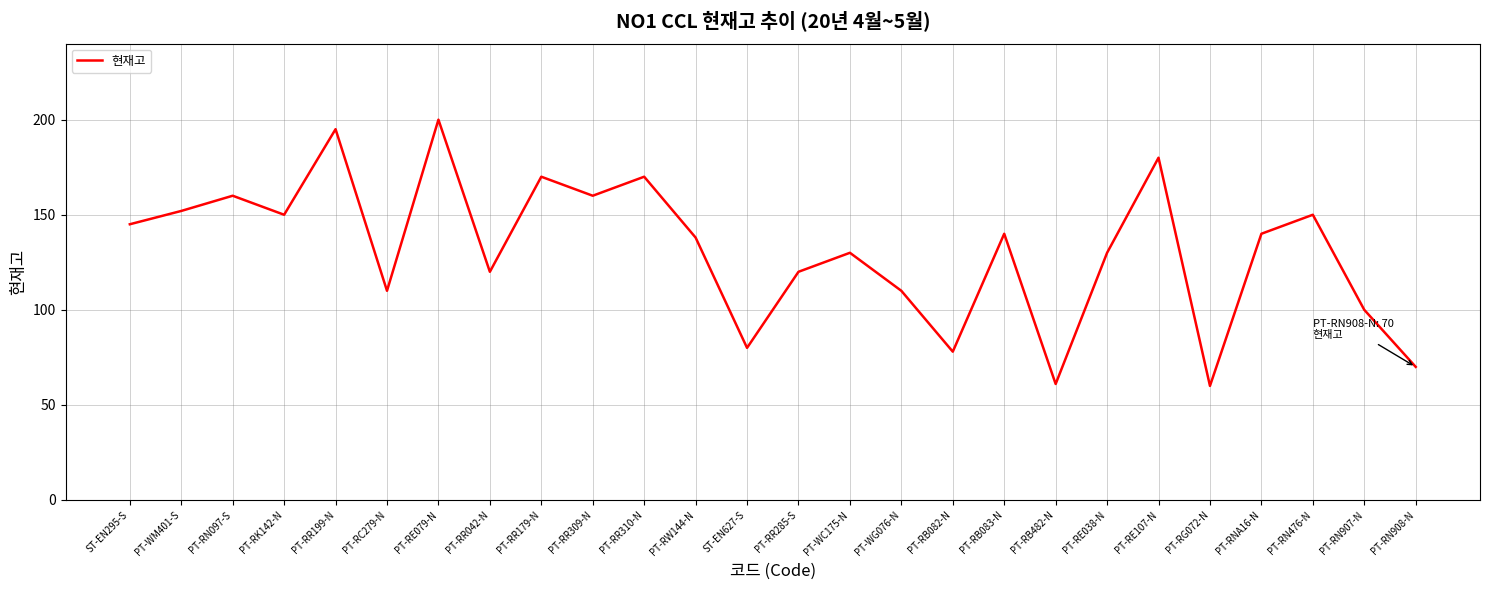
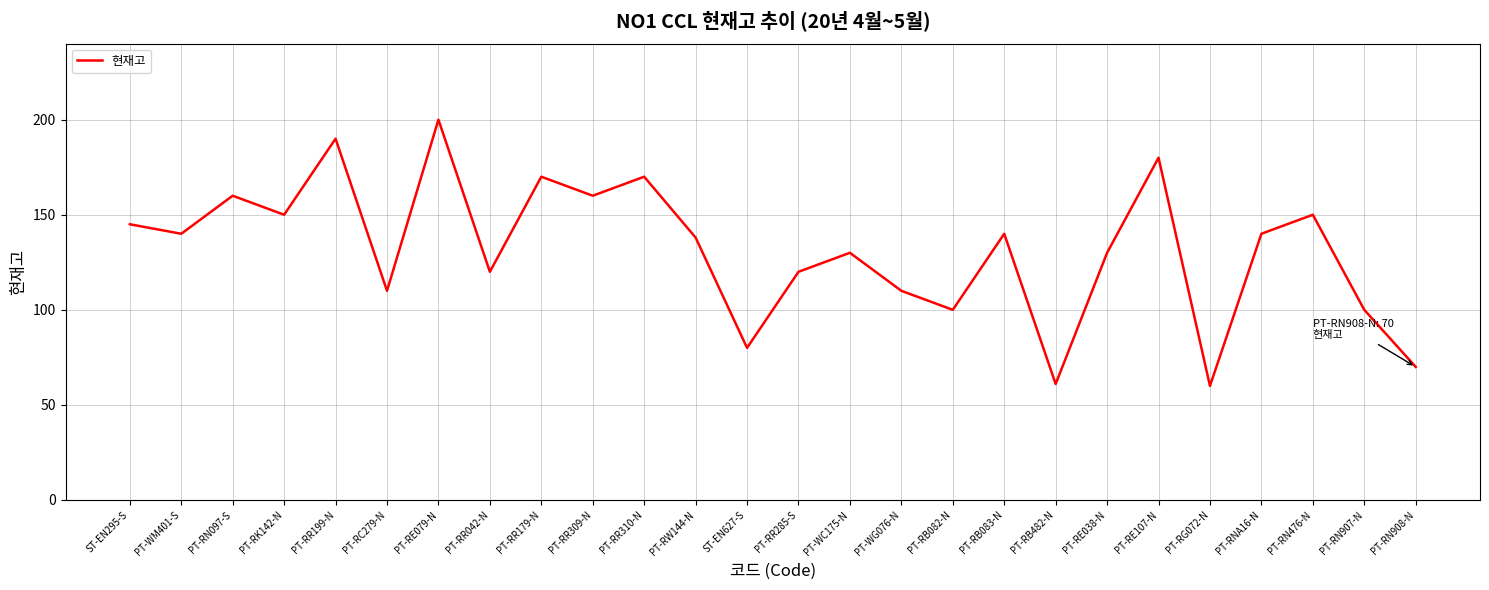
PT-WM401-S: 152 -> 140
PT-RR199-N: 195 -> 190
PT-RB082-N: 78 -> 100
